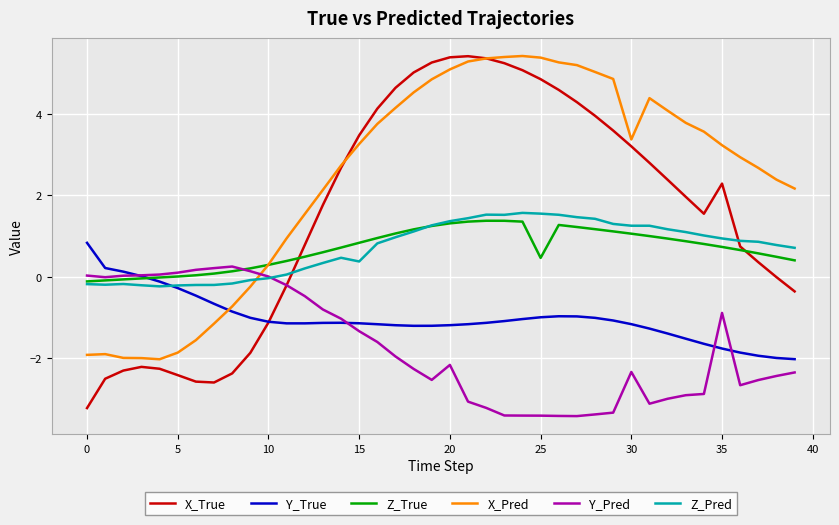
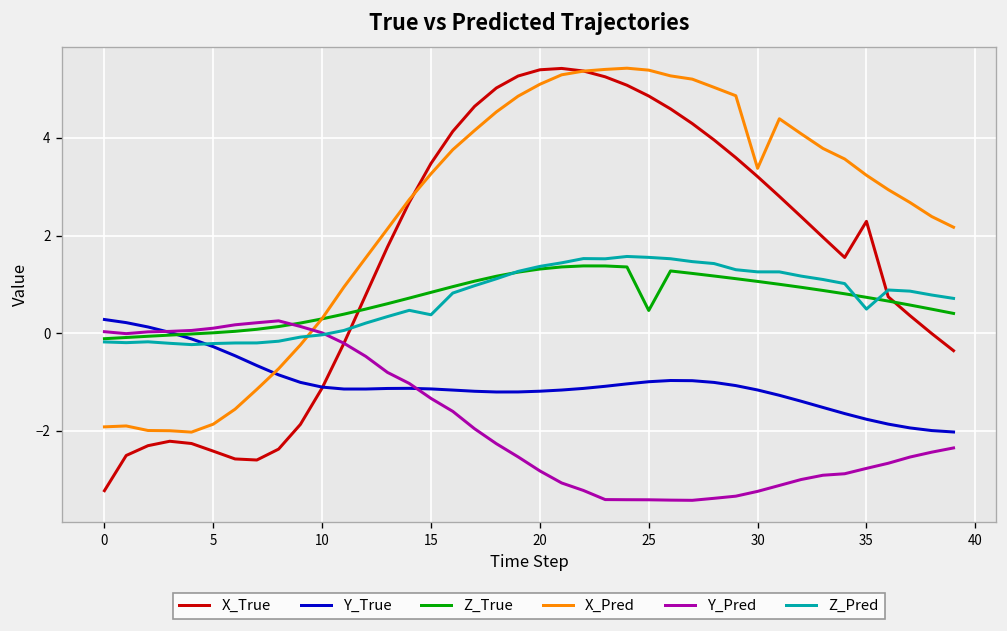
Y_True, 0: 0.8 -> 0.3
Y_Pred, 20: -2.2 -> -2.8
Y_Pred, 30: -2.3 -> -3.2
Y_Pred, 35: -0.9 -> -2.8
Z_Pred, 35: 0.9 -> 0.5
